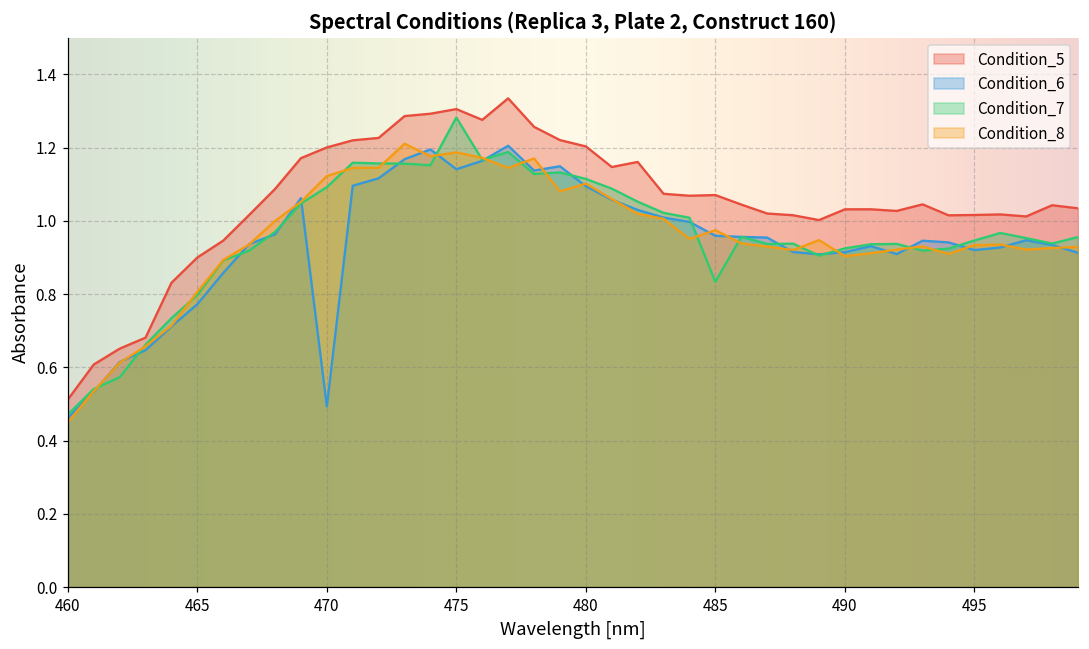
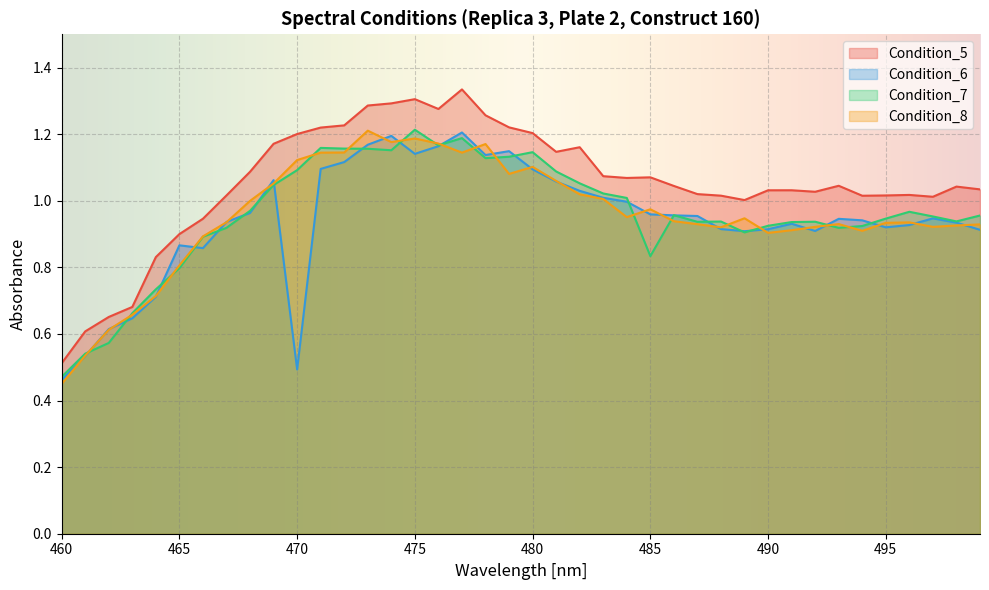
Condition_6, 465: 0.77 -> 0.87
Condition_7, 475: 1.28 -> 1.21
Condition_7, 480: 1.11 -> 1.15
